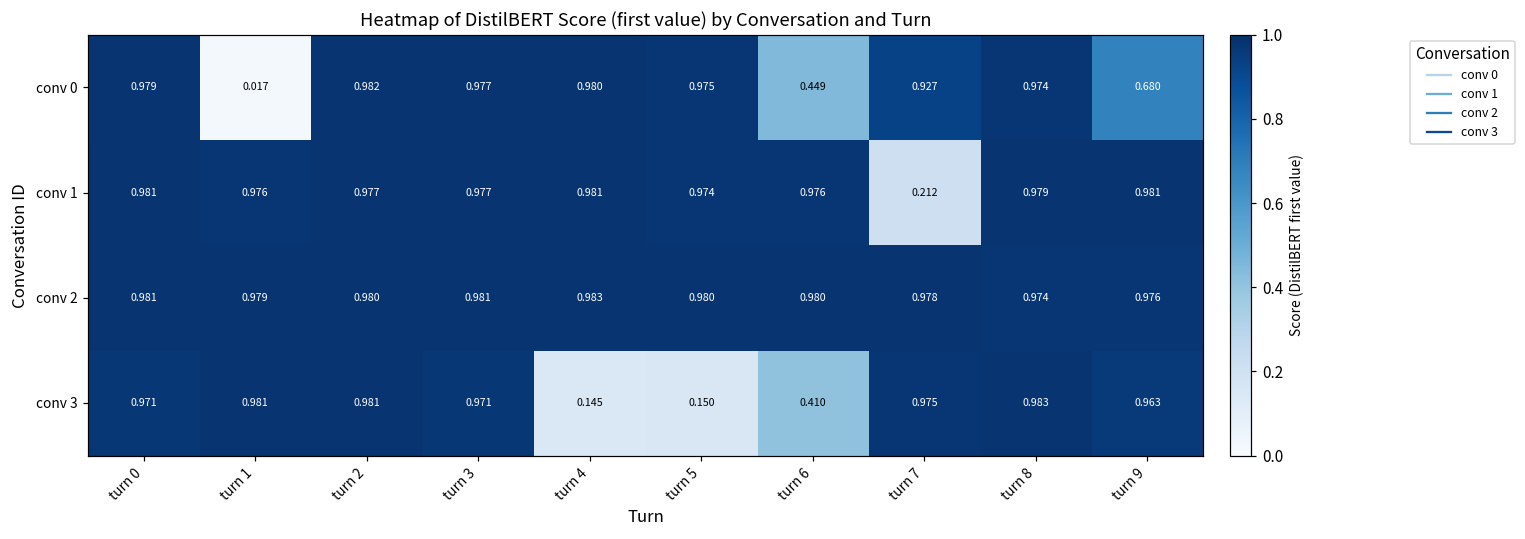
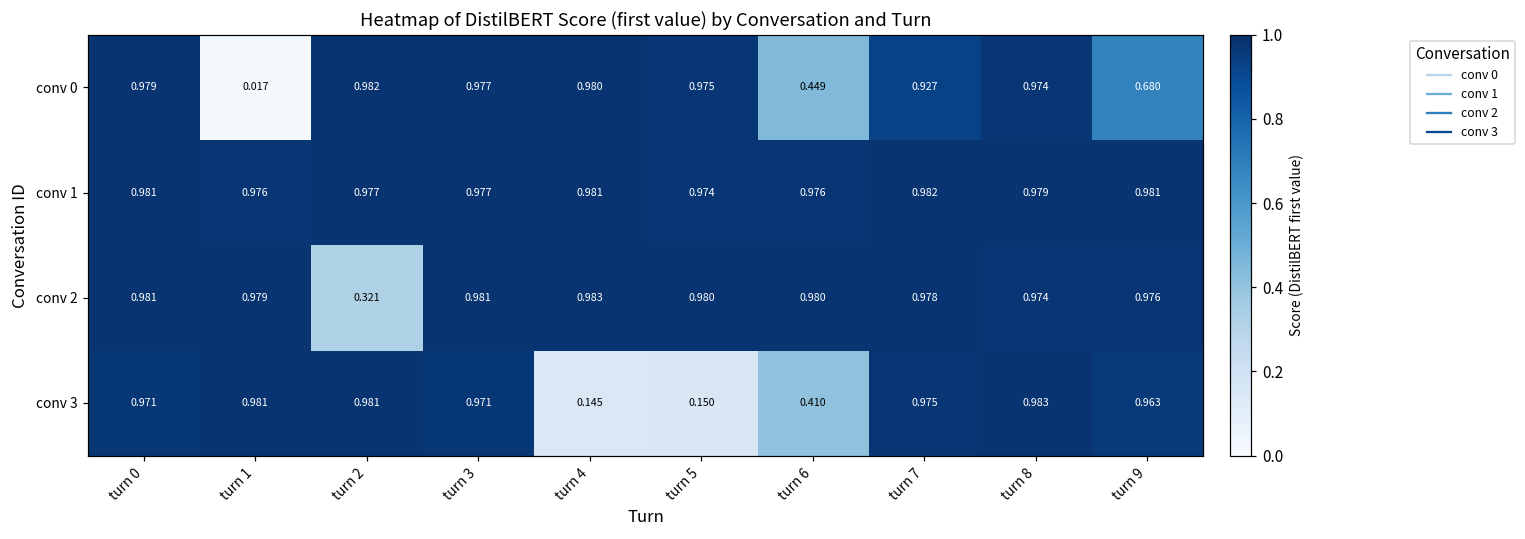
conv 1, turn 7: 0.212 -> 0.982
conv 2, turn 2: 0.980 -> 0.321
